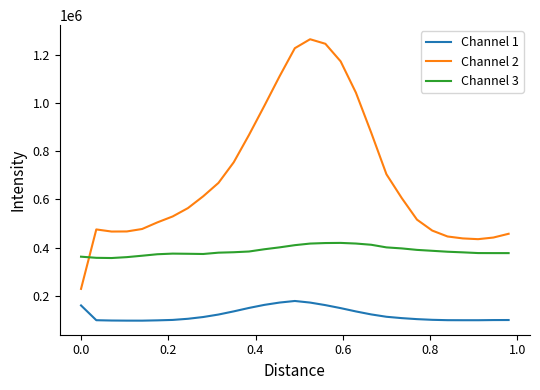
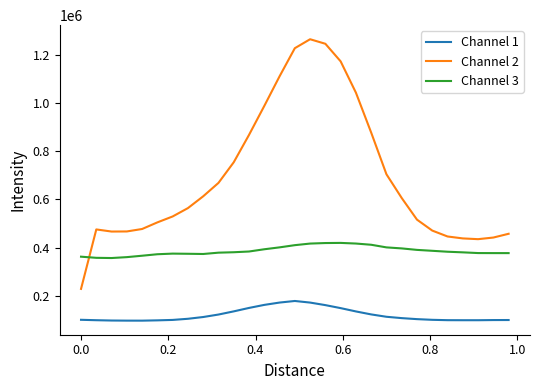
Channel 1, 0.0: 160000 -> 100000
